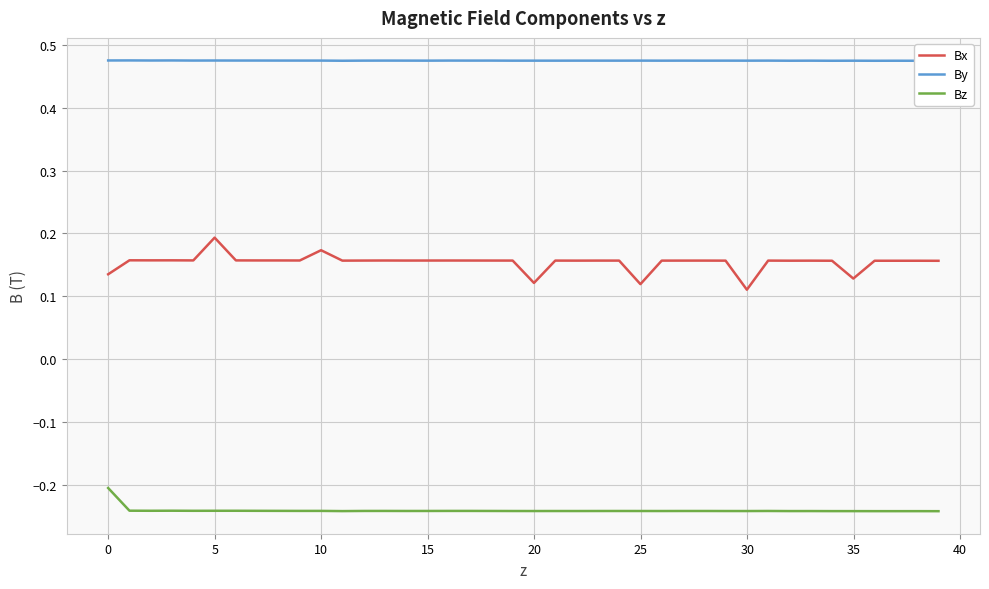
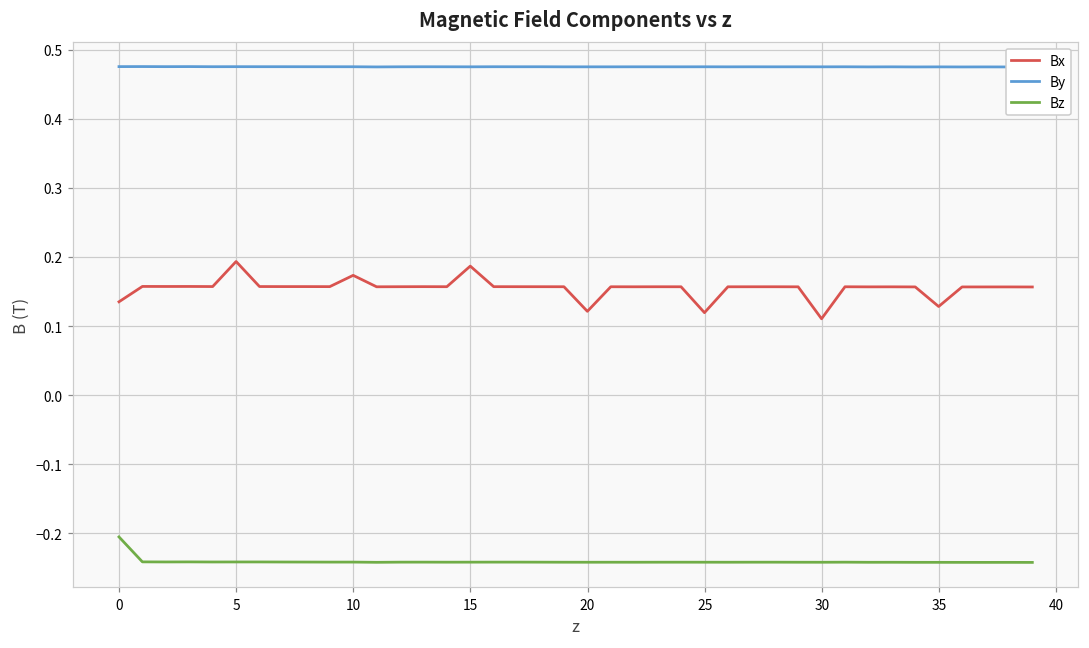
Bx, 15: 0.16 -> 0.19
